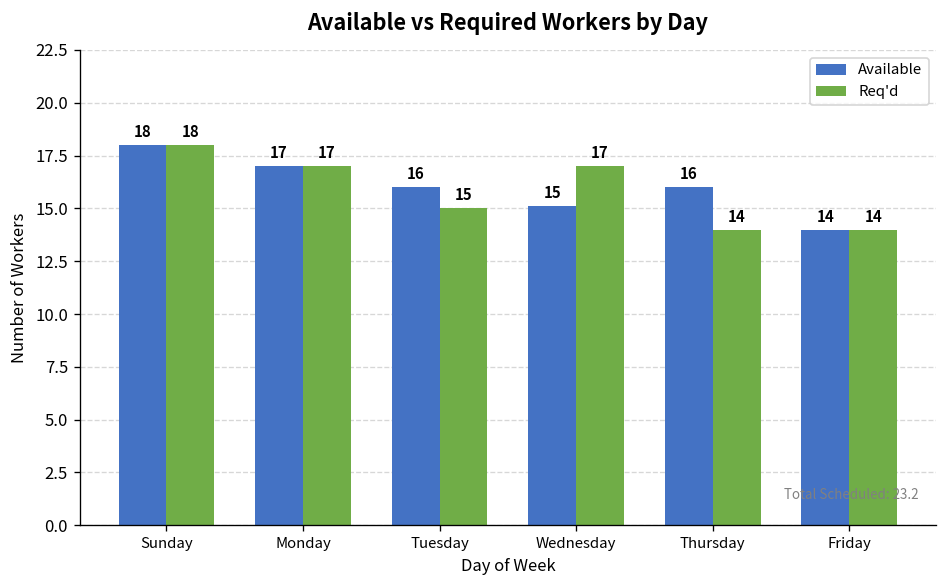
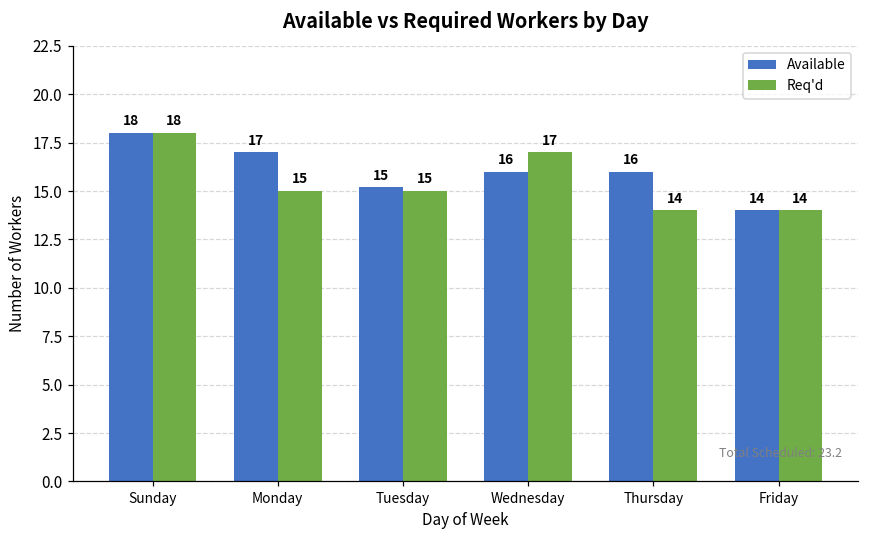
Req'd, Monday: 17 -> 15
Available, Tuesday: 16 -> 15
Available, Wednesday: 15 -> 16
